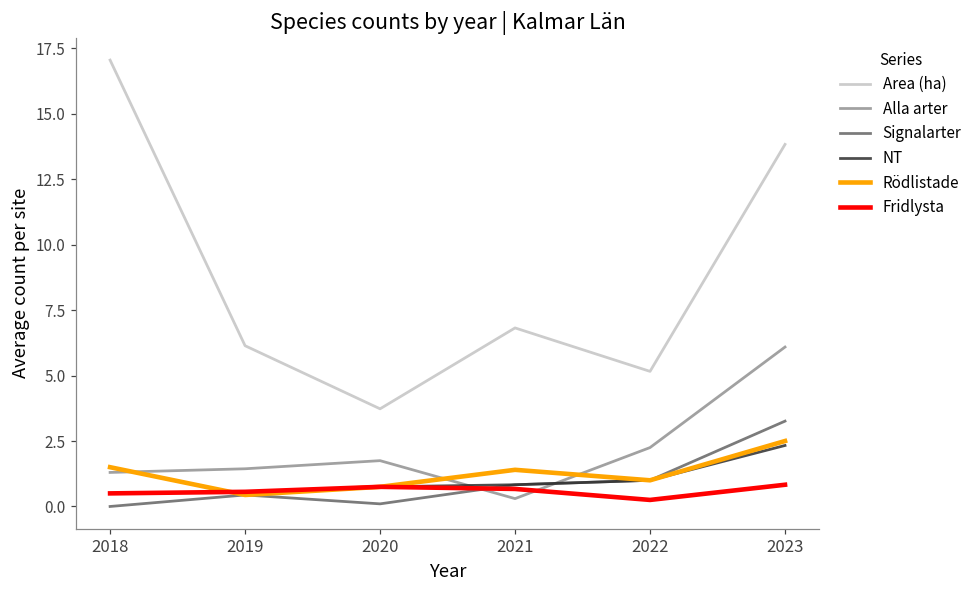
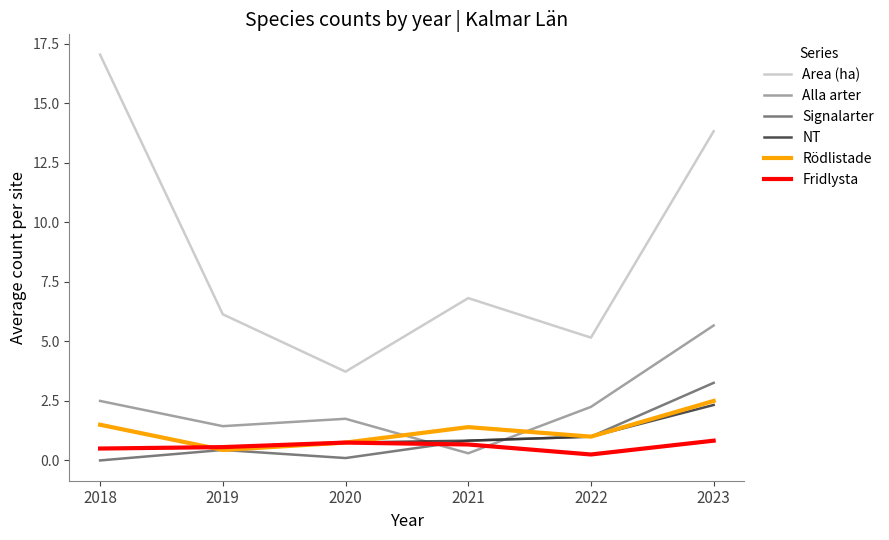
Alla arter, 2018: 1.3 -> 2.5
Alla arter, 2023: 6.1 -> 5.7
